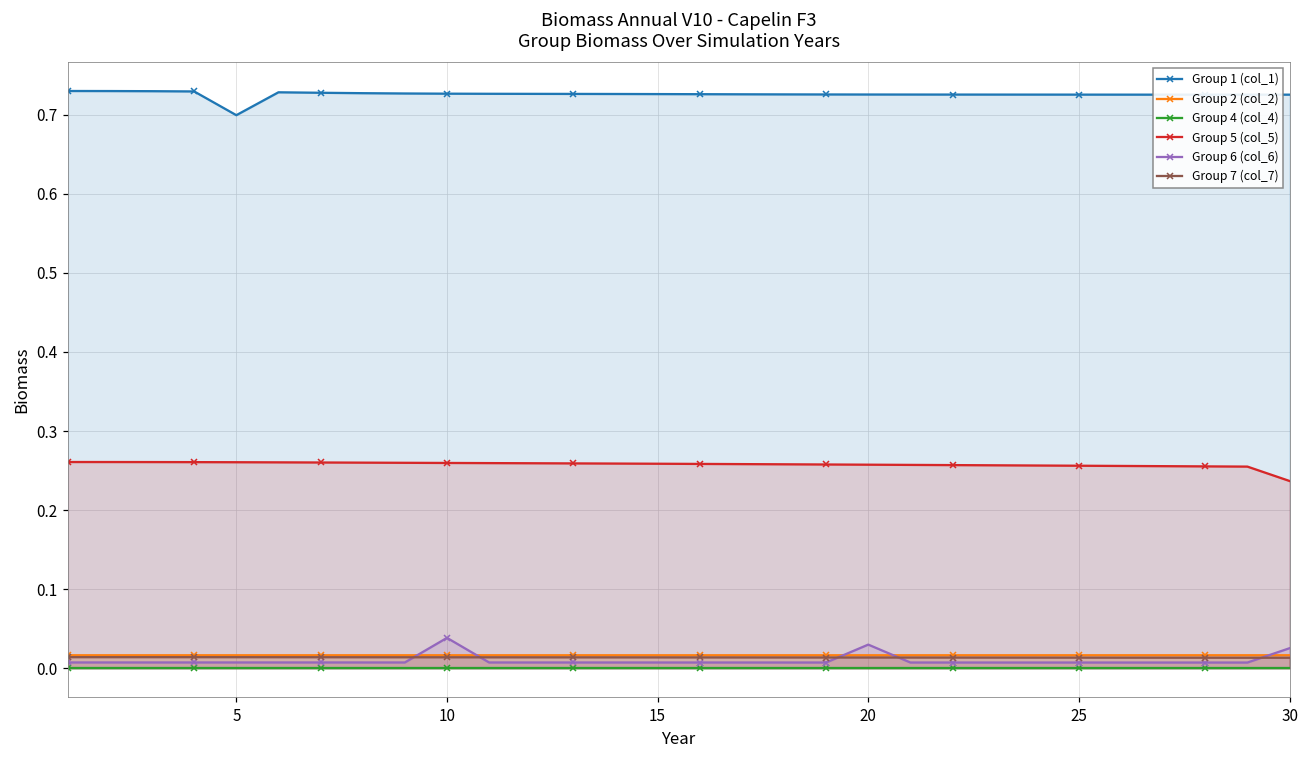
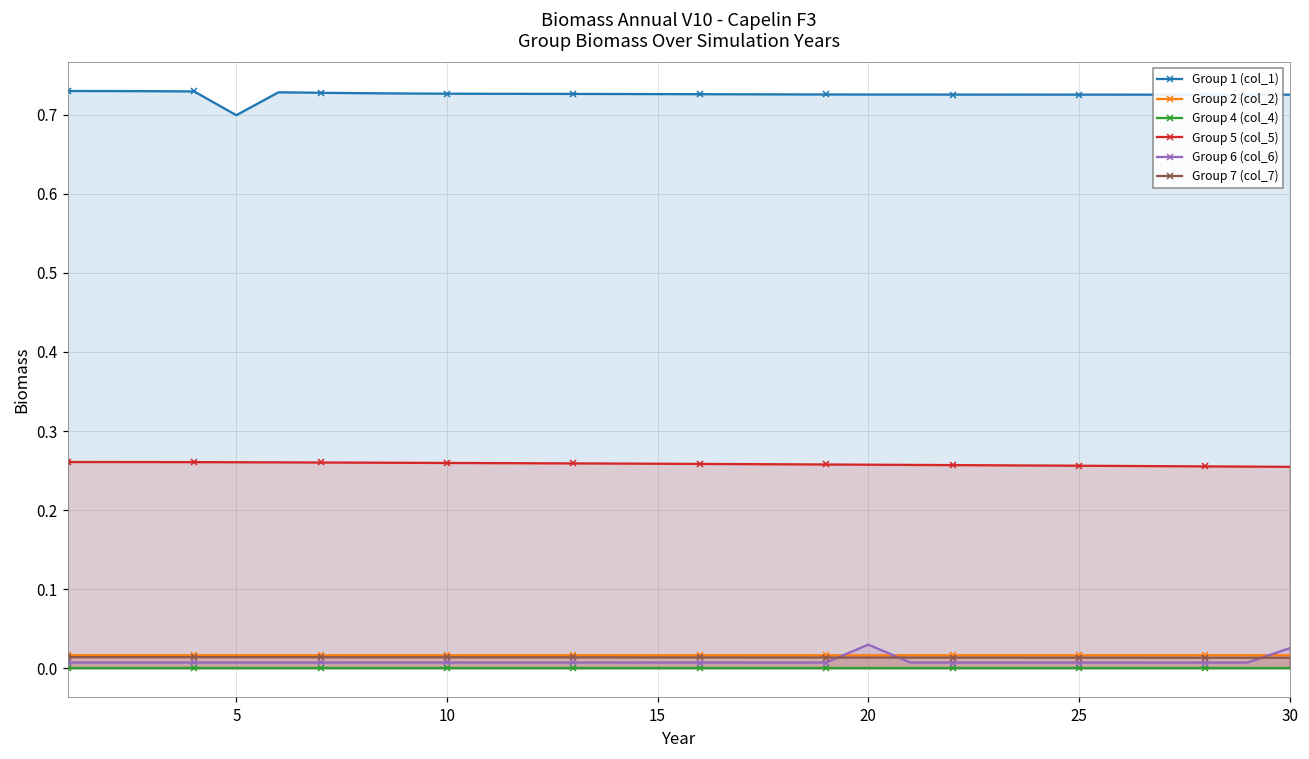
Group 6 (col_6), 10: 0.04 -> 0.01
Group 5 (col_5), 30: 0.24 -> 0.25
